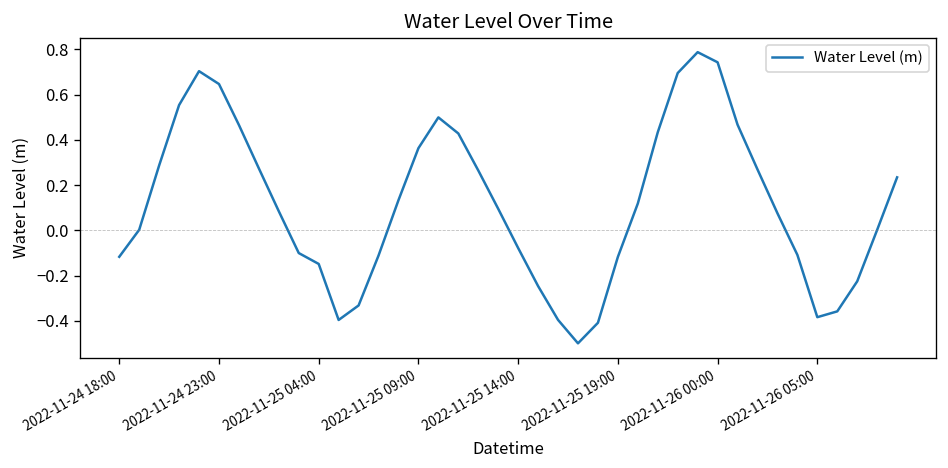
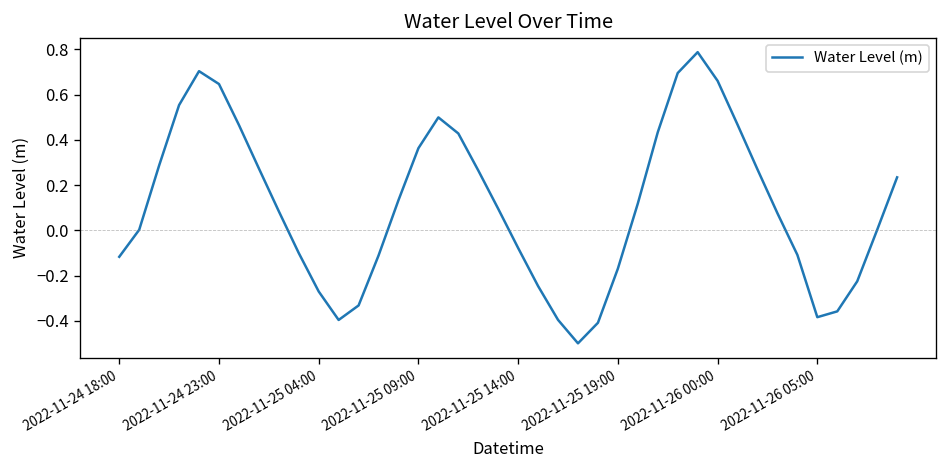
2022-11-25 04:00: -0.15 -> -0.27
2022-11-25 19:00: -0.12 -> -0.17
2022-11-26 00:00: 0.74 -> 0.66
